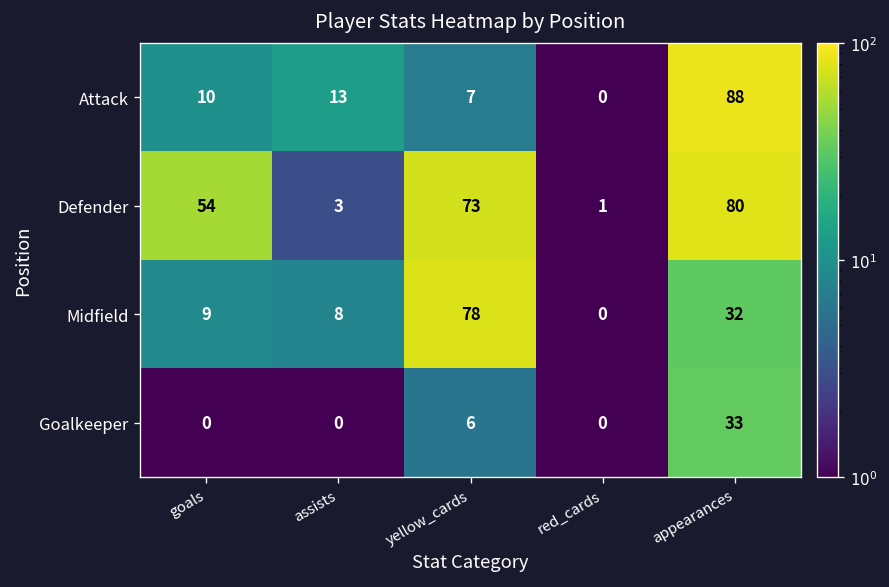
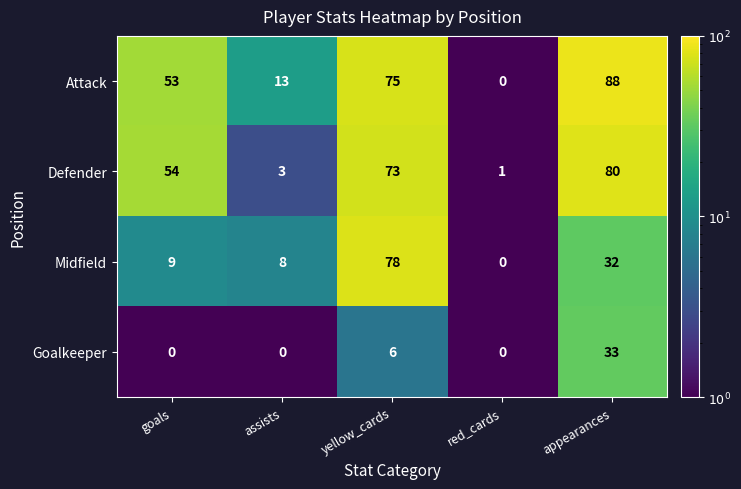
Attack, goals: 10 -> 53
Attack, yellow_cards: 7 -> 75
